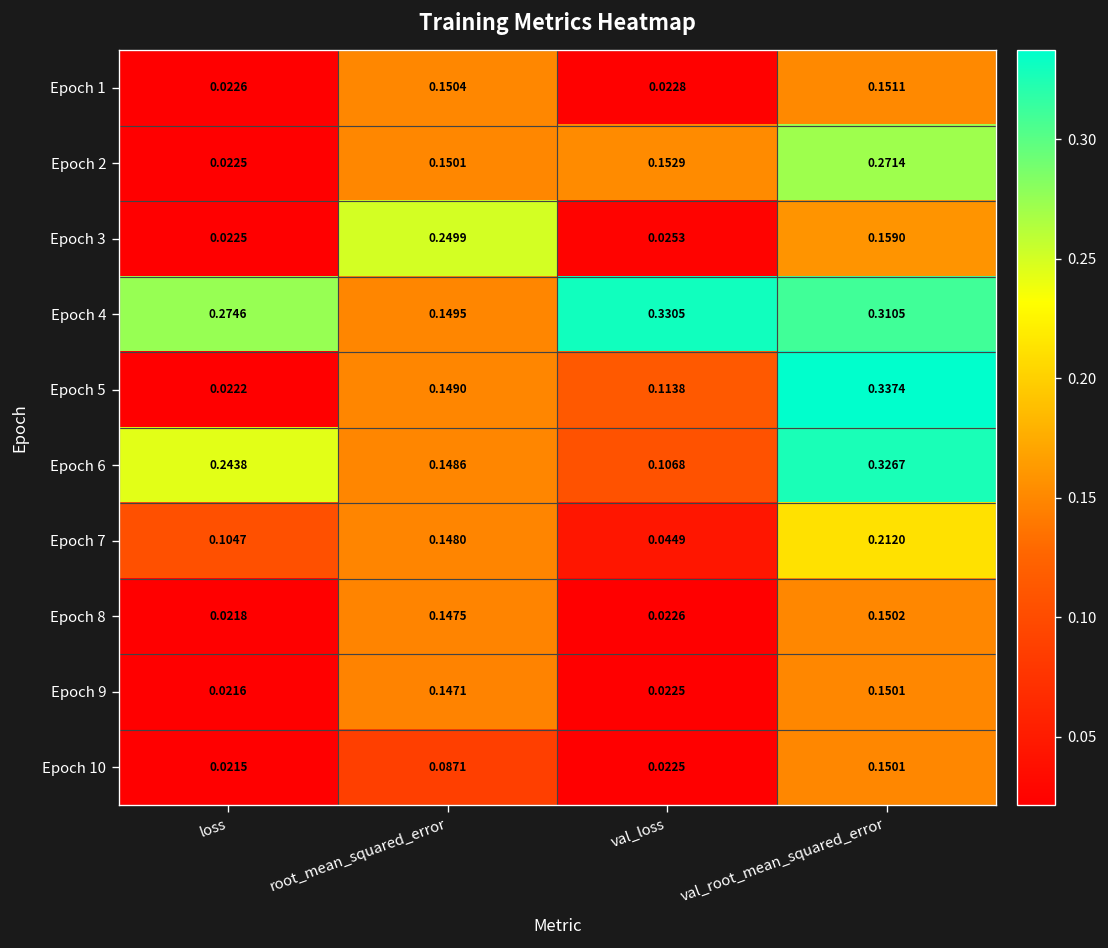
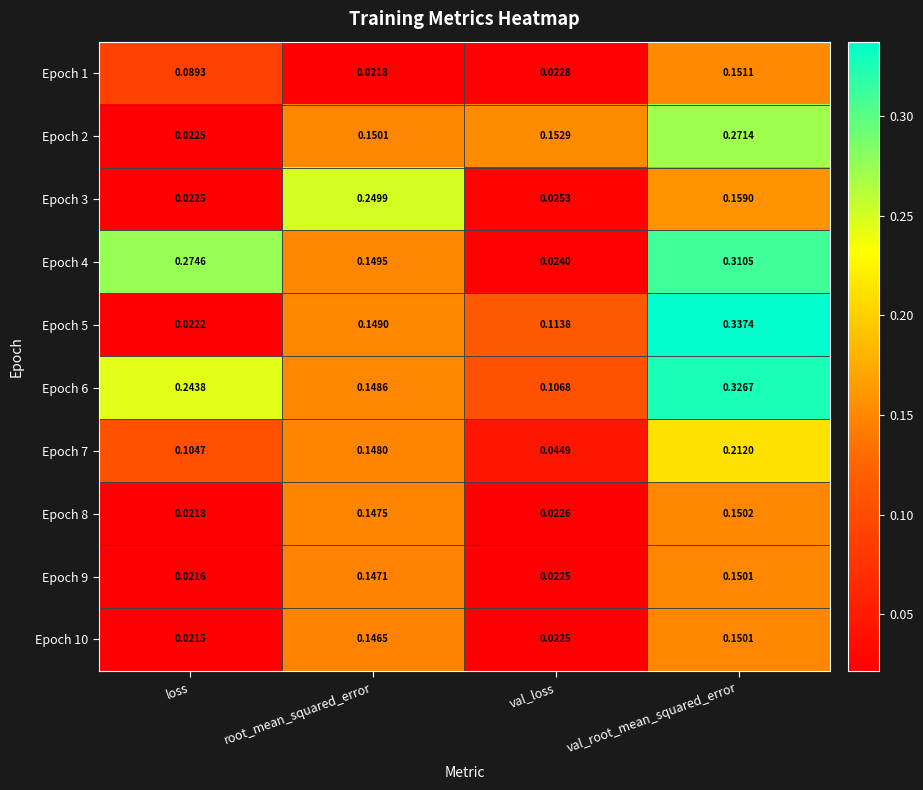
Epoch 1, loss: 0.0226 -> 0.0893
Epoch 1, root_mean_squared_error: 0.1504 -> 0.0218
Epoch 4, val_loss: 0.3305 -> 0.0240
Epoch 10, root_mean_squared_error: 0.0871 -> 0.1465
